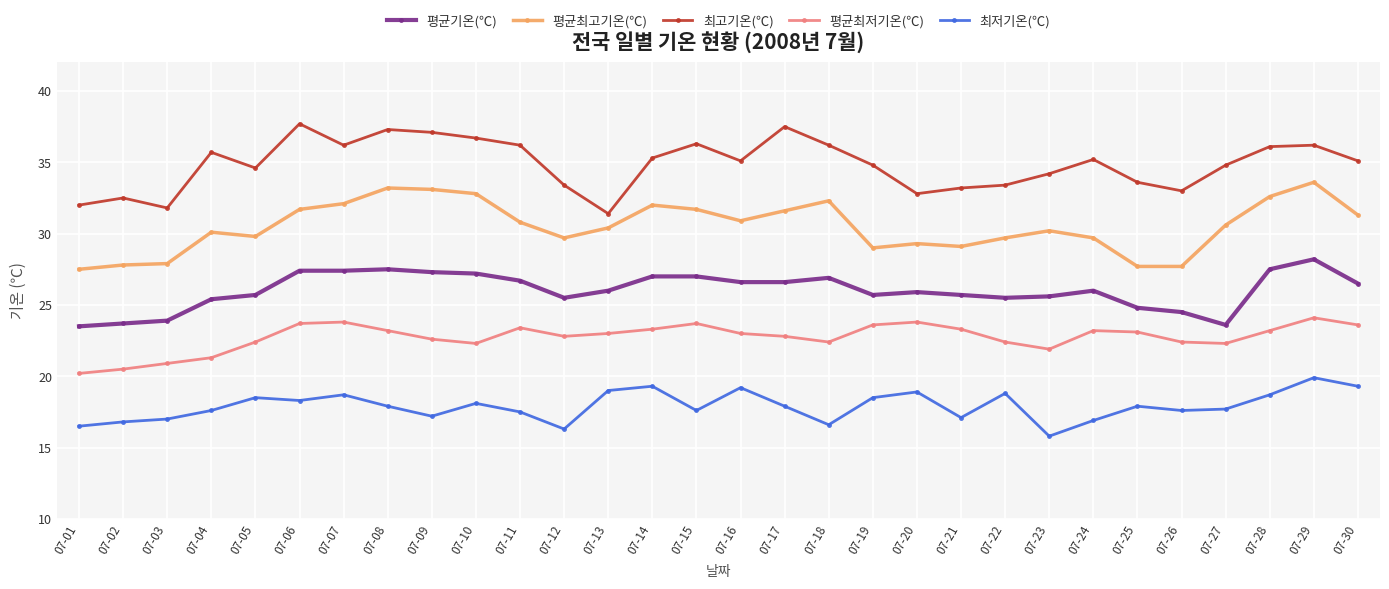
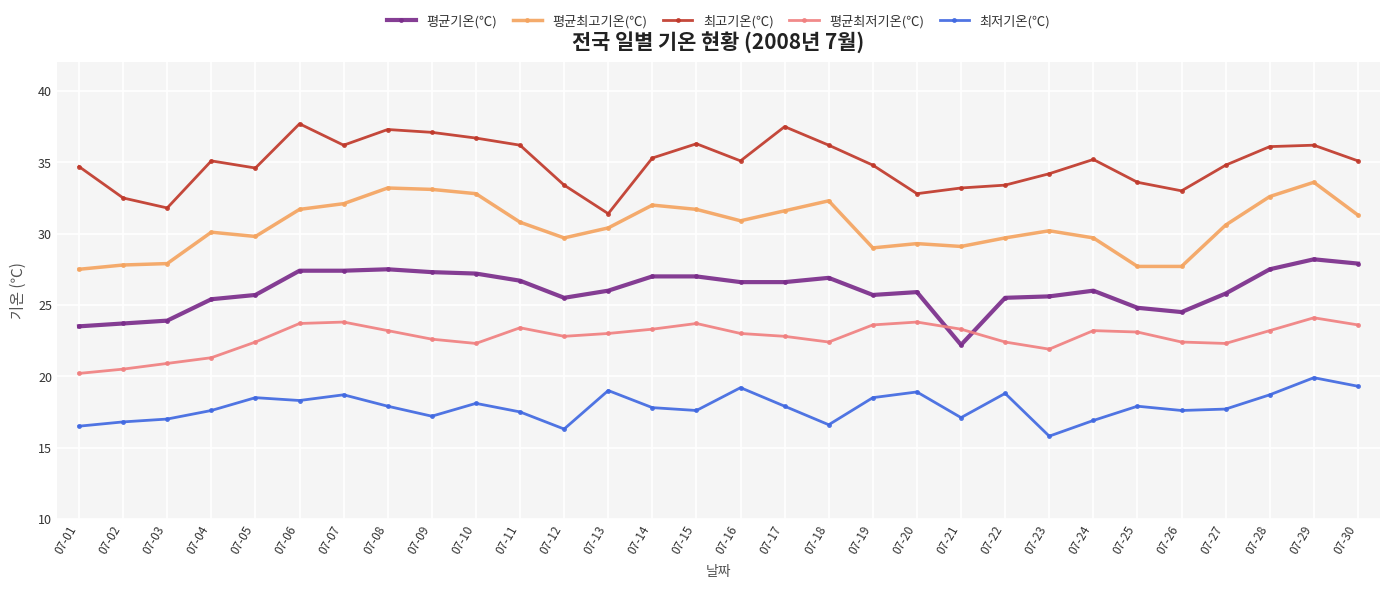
최고기온(℃), 07-01: 32.0 -> 34.7
최고기온(℃), 07-04: 35.7 -> 35.1
최저기온(℃), 07-14: 19.3 -> 17.8
평균기온(℃), 07-21: 25.7 -> 22.2
평균기온(℃), 07-27: 23.6 -> 25.8
평균기온(℃), 07-30: 26.5 -> 27.9
